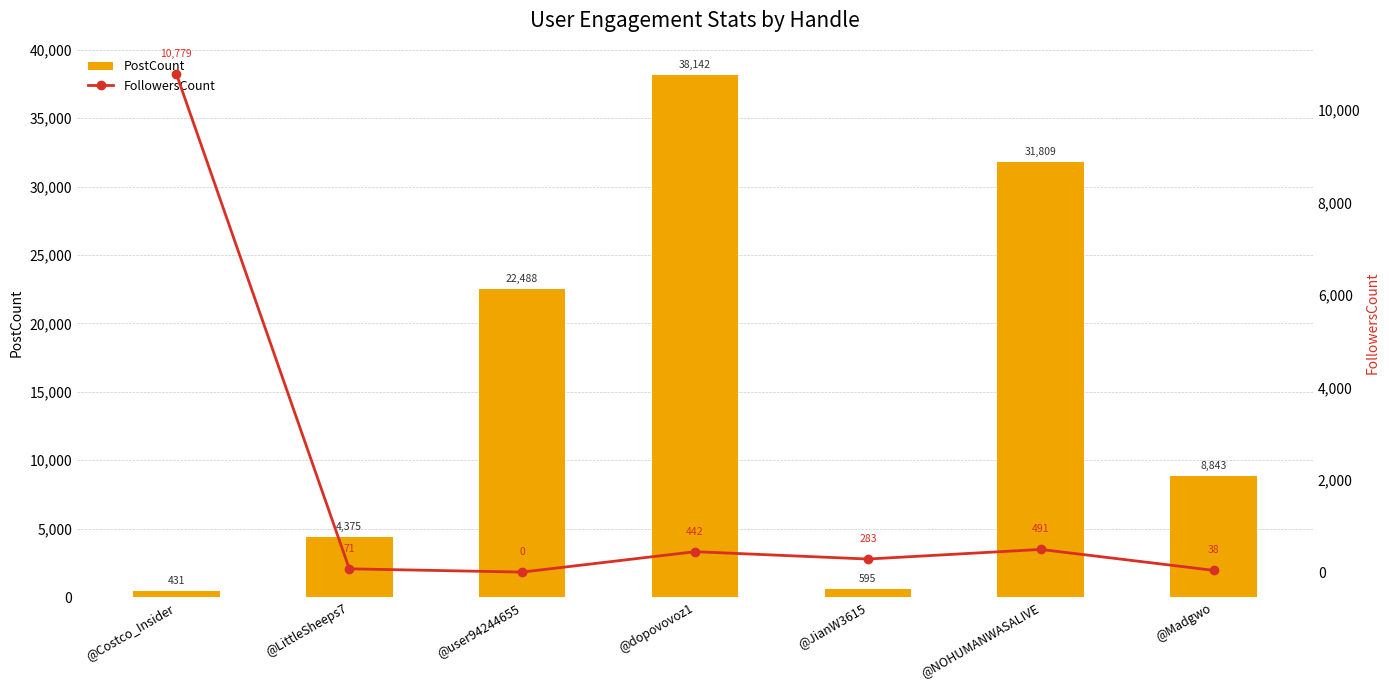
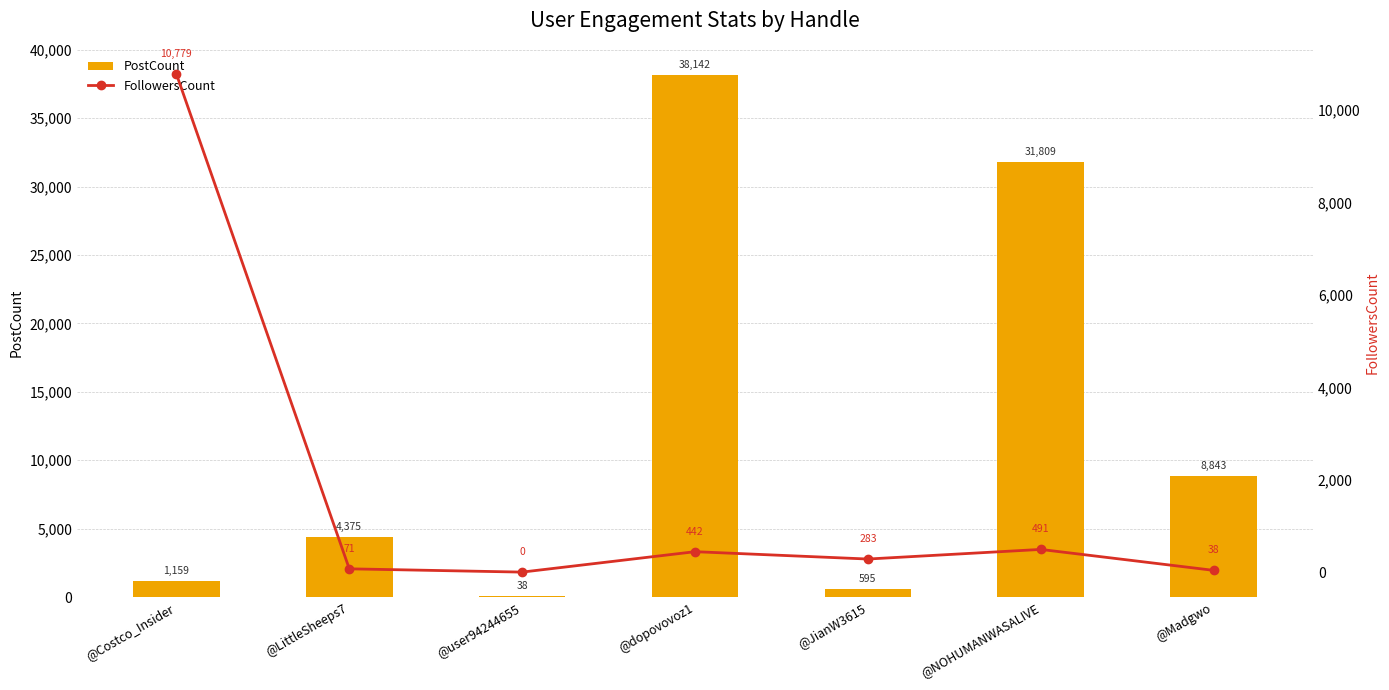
PostCount, @Costco_Insider: 431 -> 1,159
PostCount, @user94244655: 22,488 -> 38
